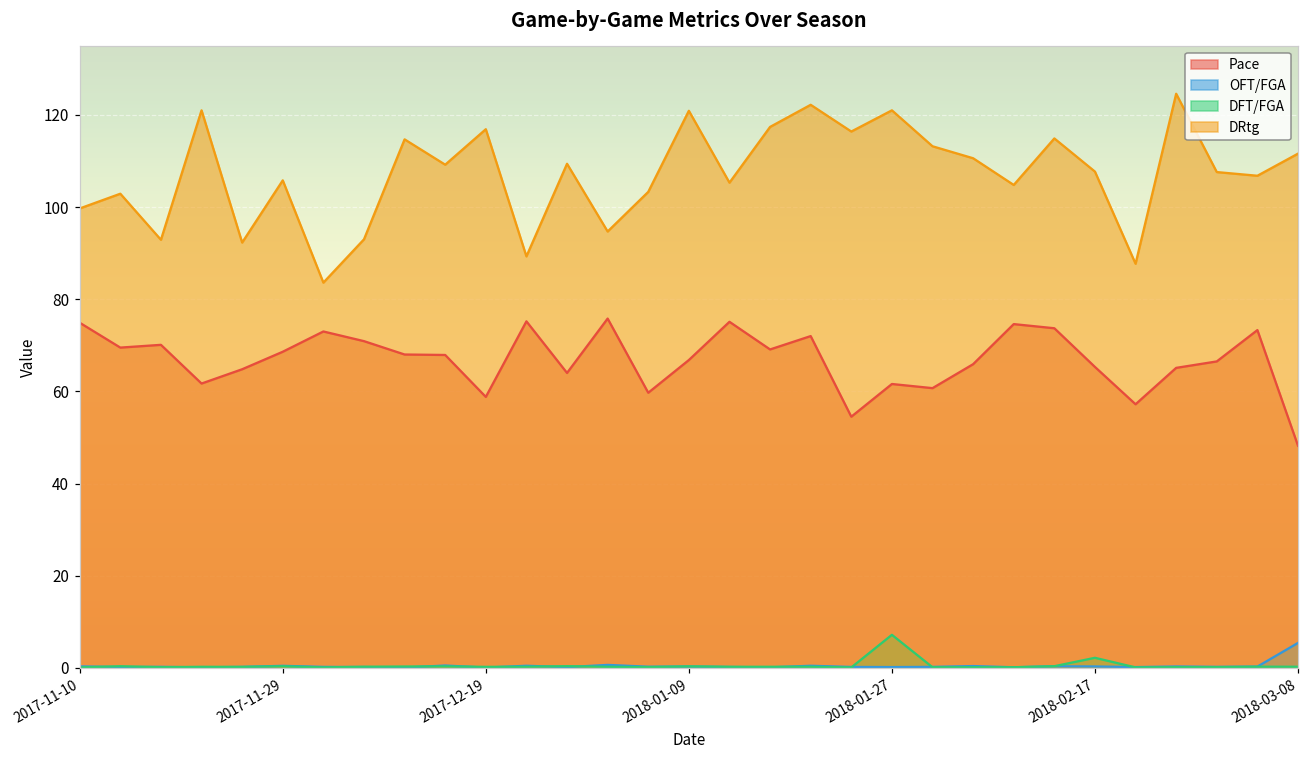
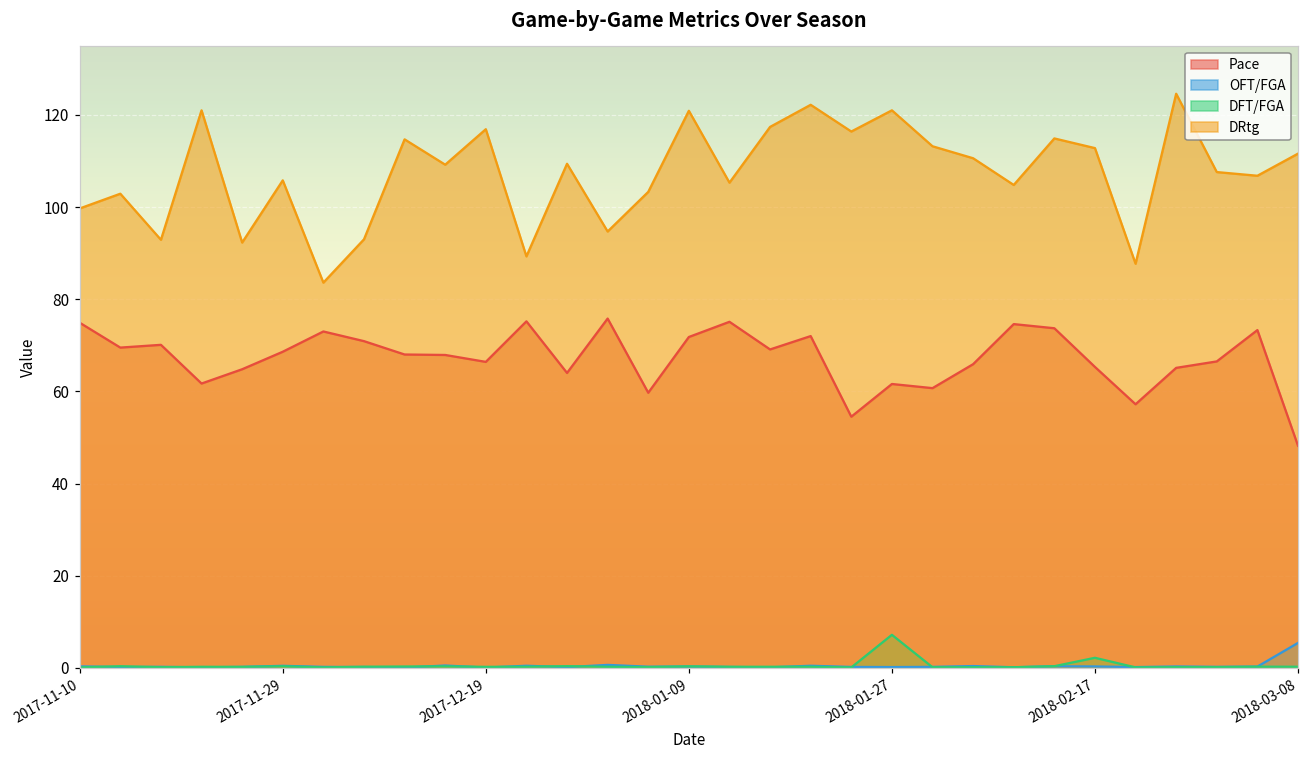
Pace, 2017-12-19: 59 -> 66
Pace, 2018-01-09: 67 -> 72
DRtg, 2018-02-17: 108 -> 113
